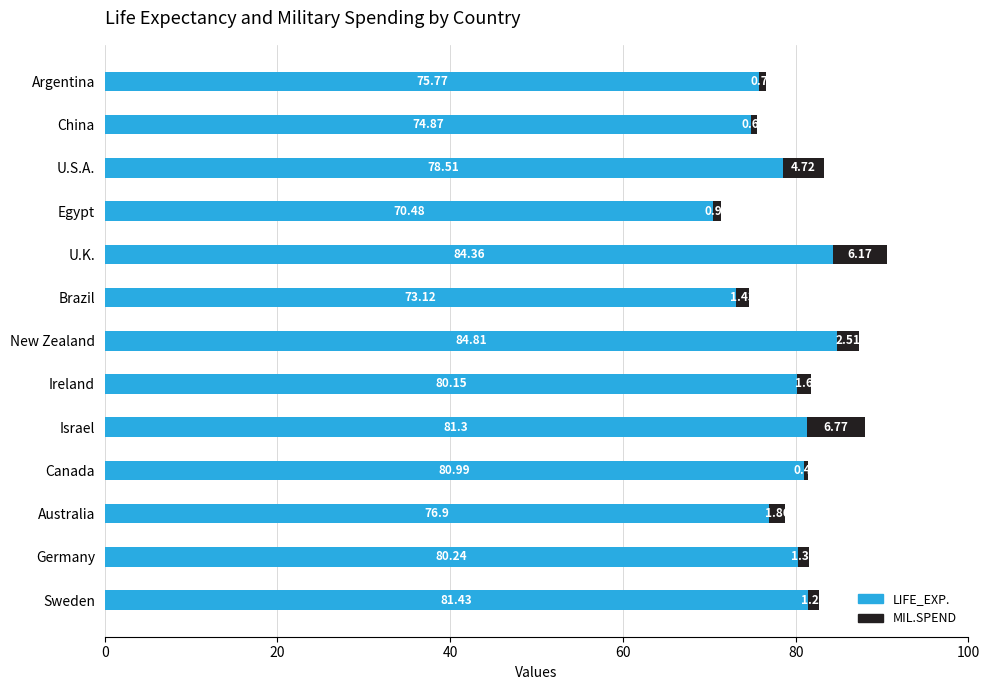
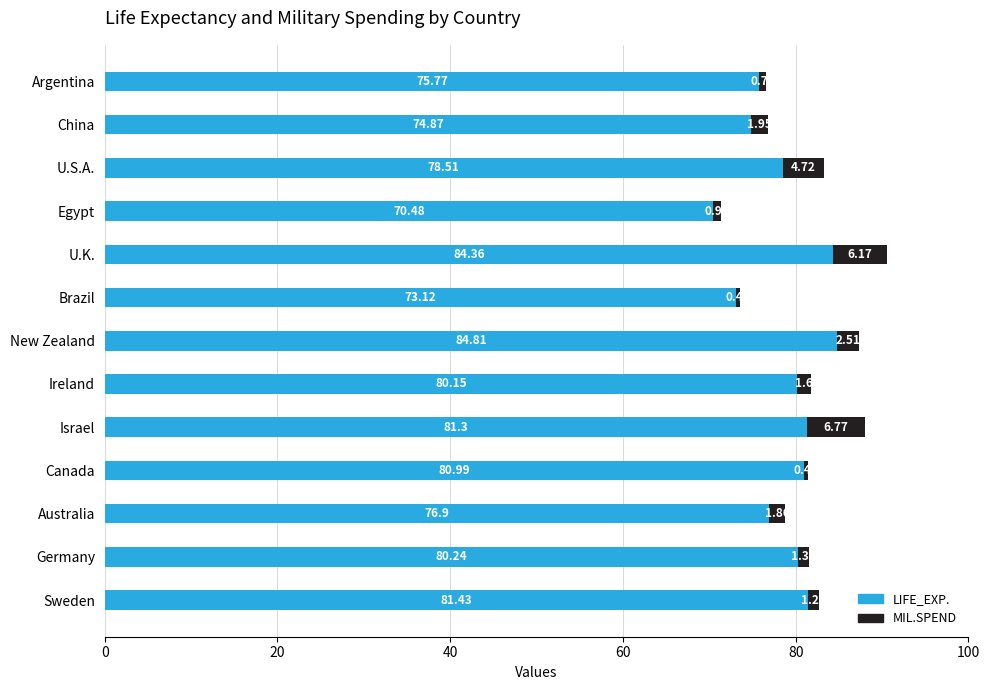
MIL.SPEND, China: 0.68 -> 1.95
MIL.SPEND, Brazil: 1.43 -> 0.48
